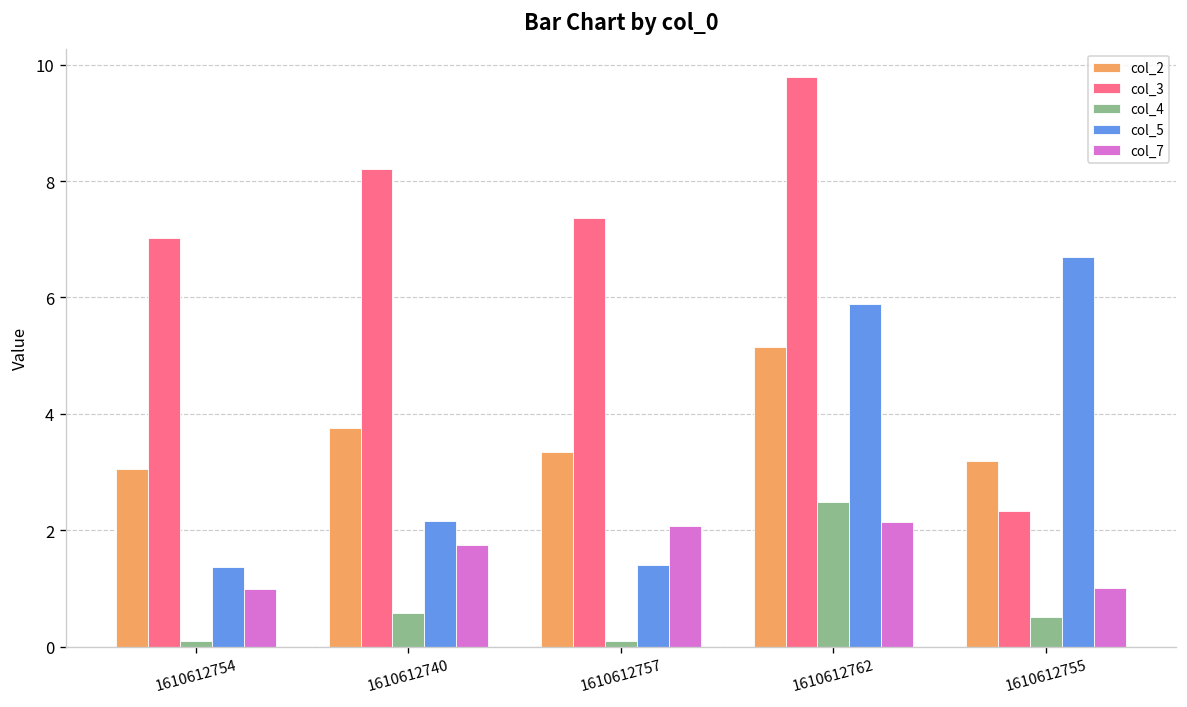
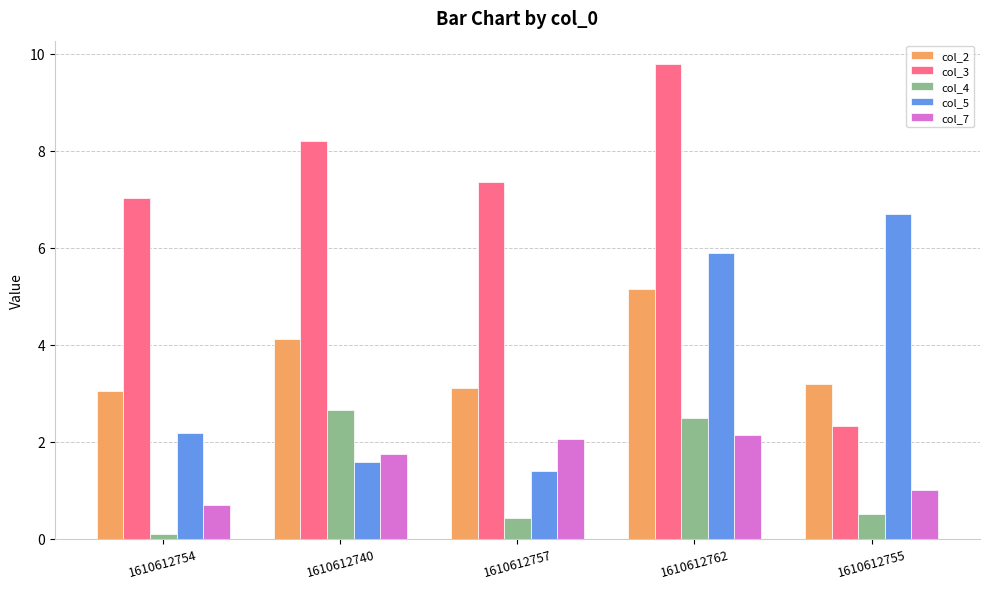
col_5, 1610612754: 1.4 -> 2.2
col_7, 1610612754: 1.0 -> 0.7
col_2, 1610612740: 3.8 -> 4.1
col_4, 1610612740: 0.6 -> 2.7
col_5, 1610612740: 2.2 -> 1.6
col_2, 1610612757: 3.3 -> 3.1
col_4, 1610612757: 0.1 -> 0.4
